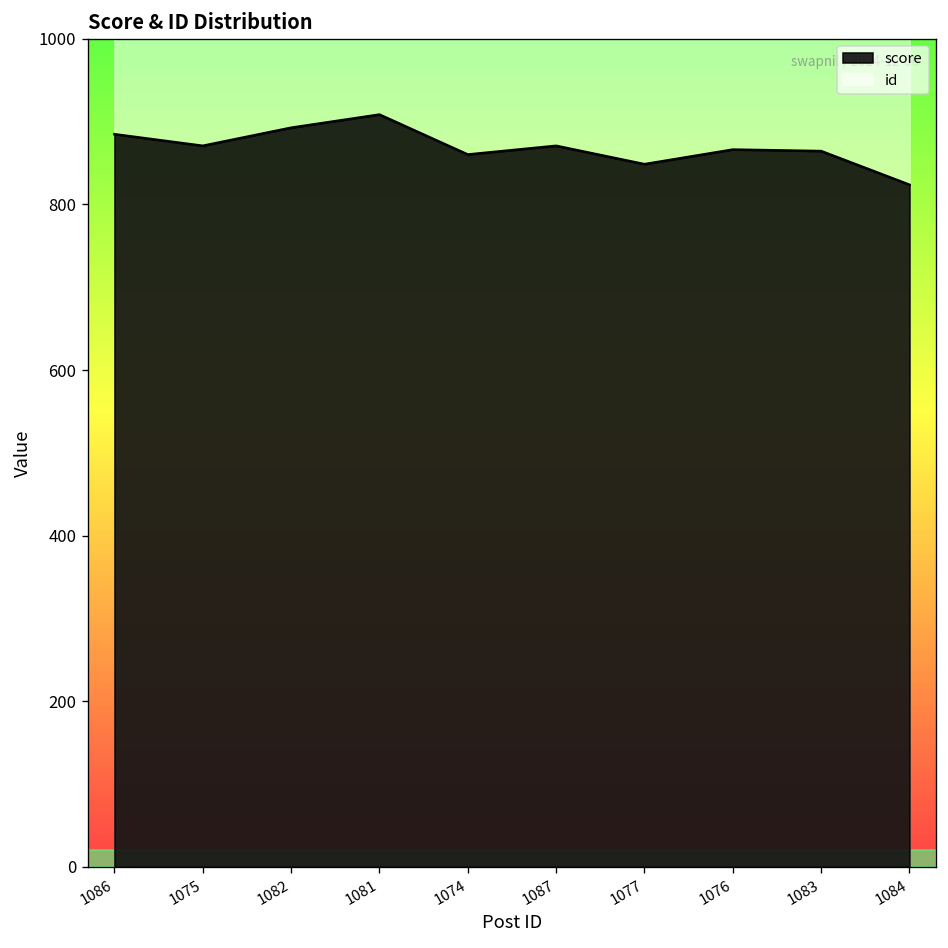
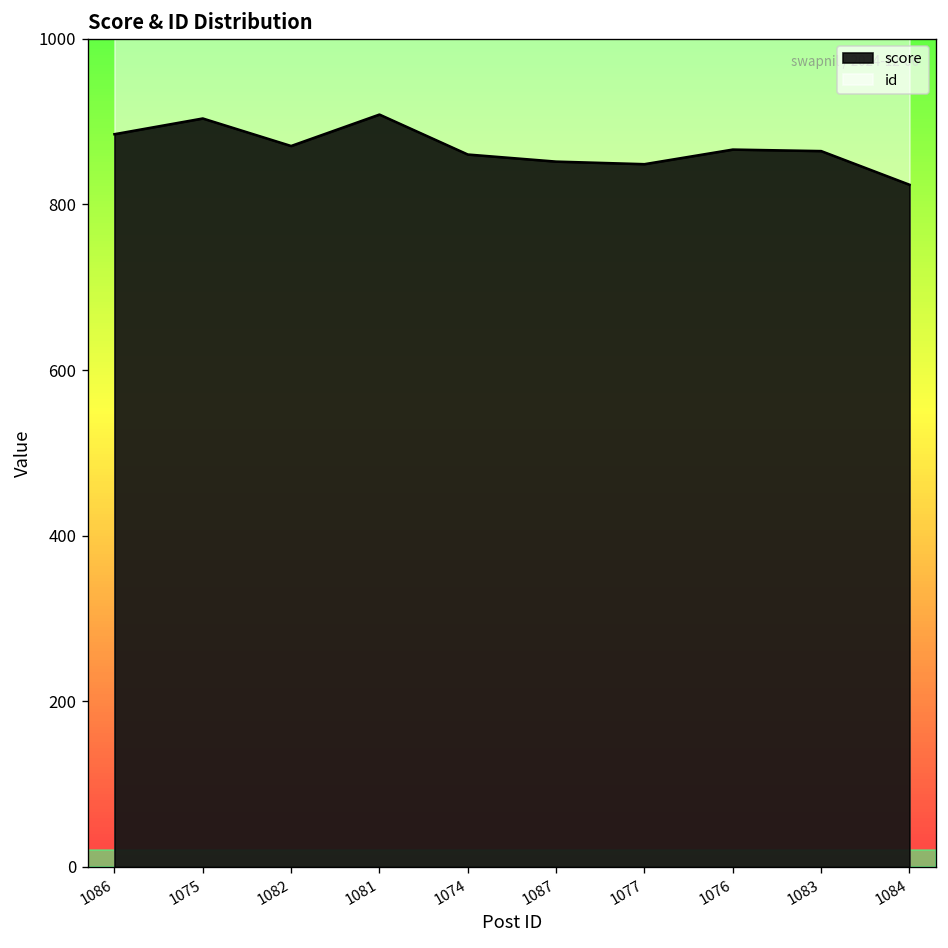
score, 1075: 870 -> 900
score, 1082: 890 -> 870
score, 1087: 870 -> 850
